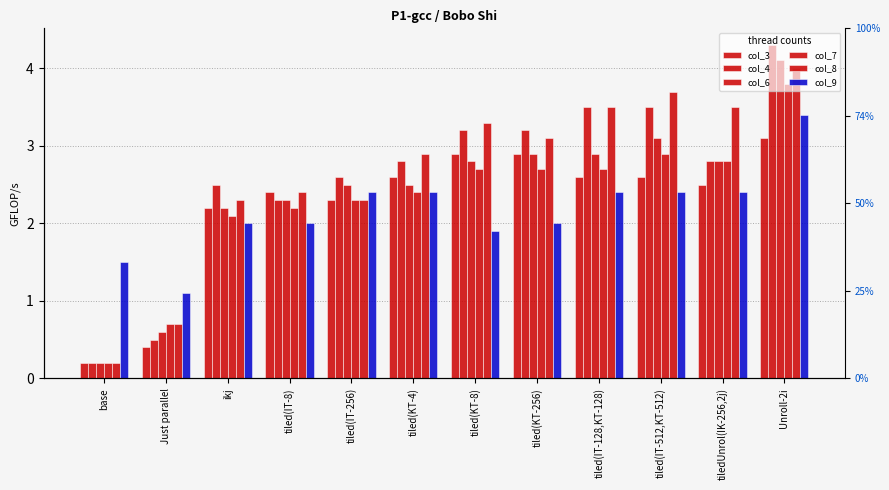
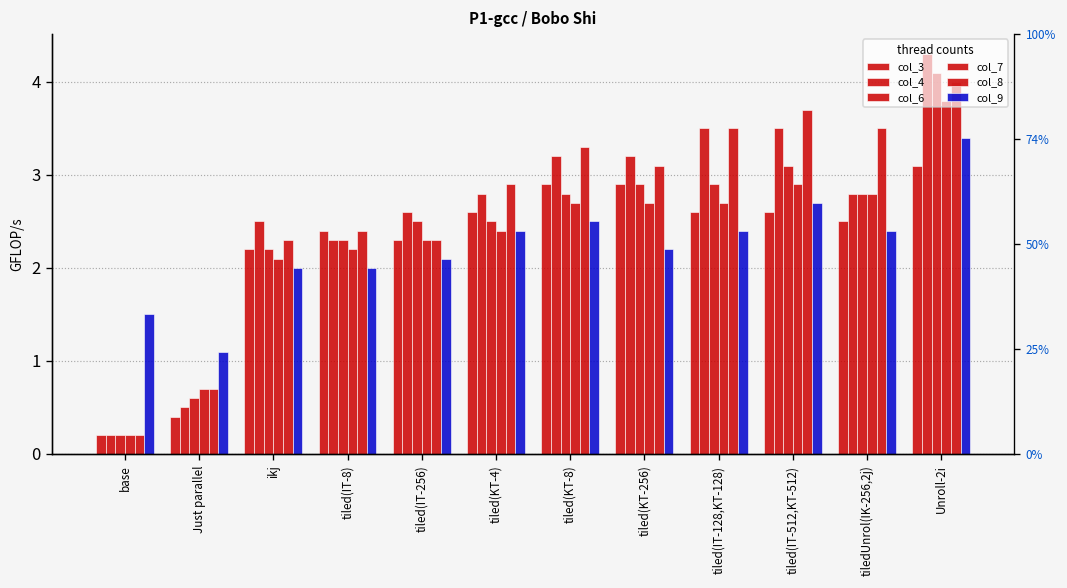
col_9, tiled(IT-256): 2.4 -> 2.1
col_9, tiled(KT-8): 1.9 -> 2.5
col_9, tiled(KT-256): 2.0 -> 2.2
col_9, tiled(IT-512,KT-512): 2.4 -> 2.7
